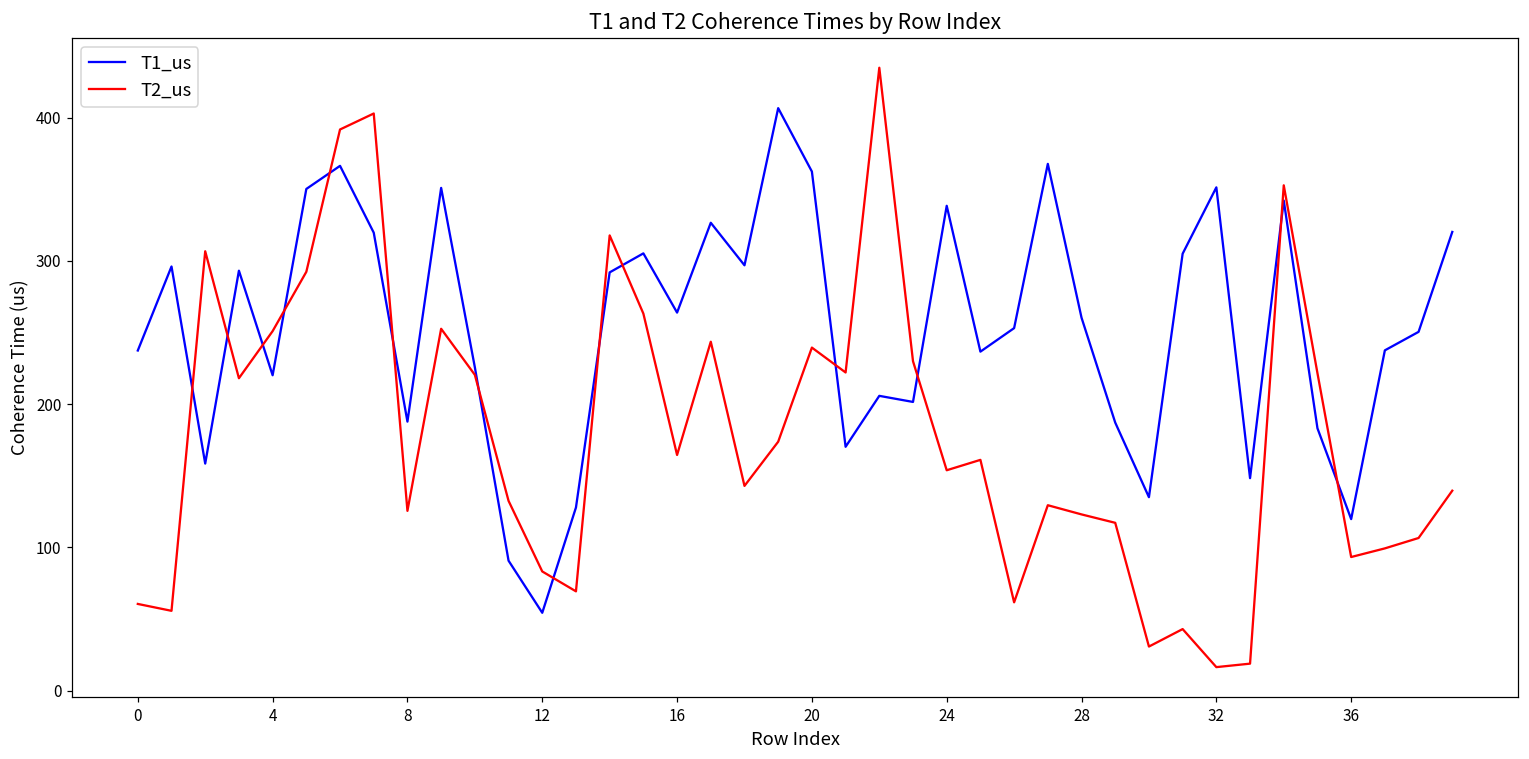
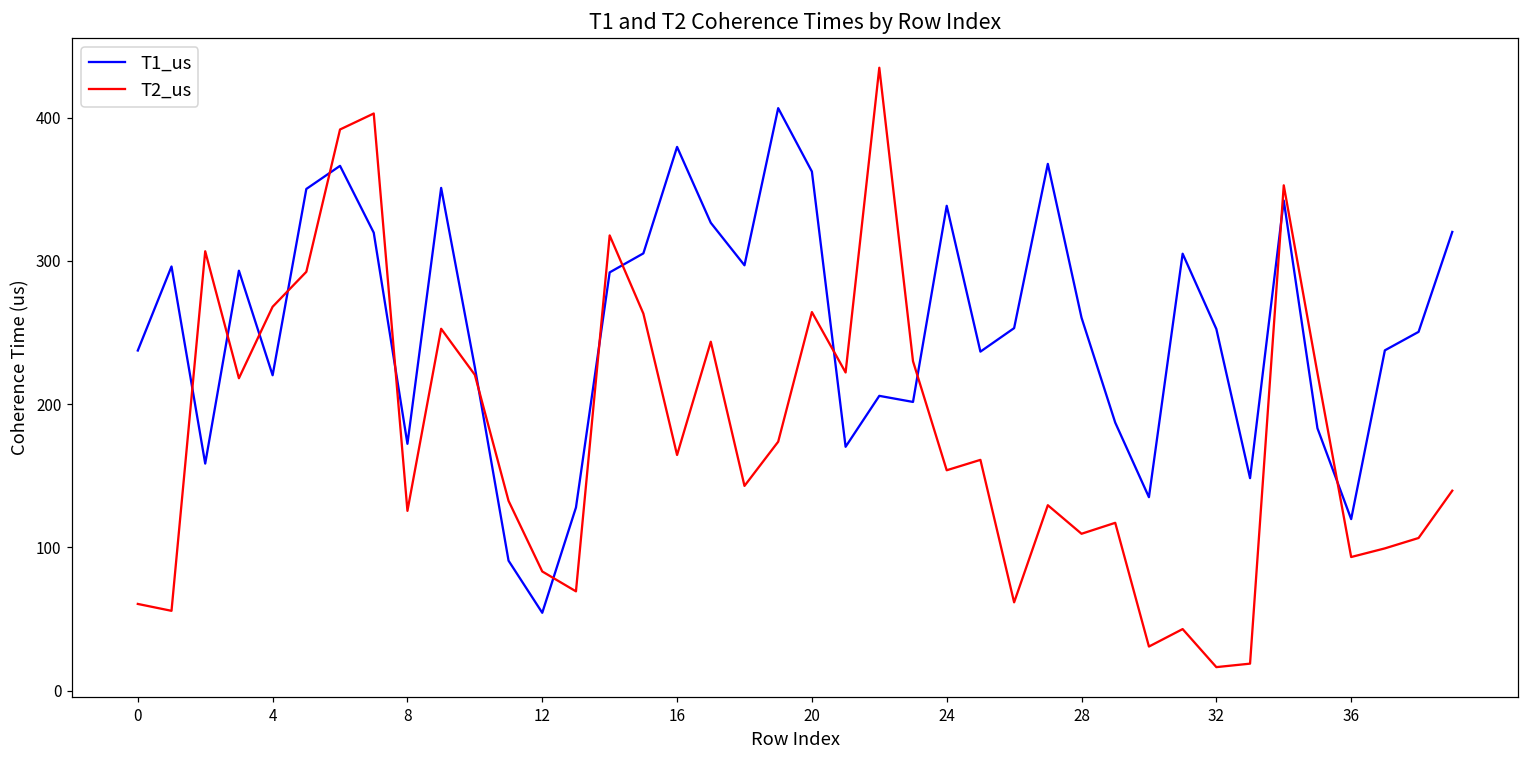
T2_us, 4: 251 -> 268
T1_us, 8: 188 -> 172
T1_us, 16: 264 -> 379
T2_us, 20: 239 -> 264
T2_us, 28: 123 -> 109
T1_us, 32: 351 -> 252
